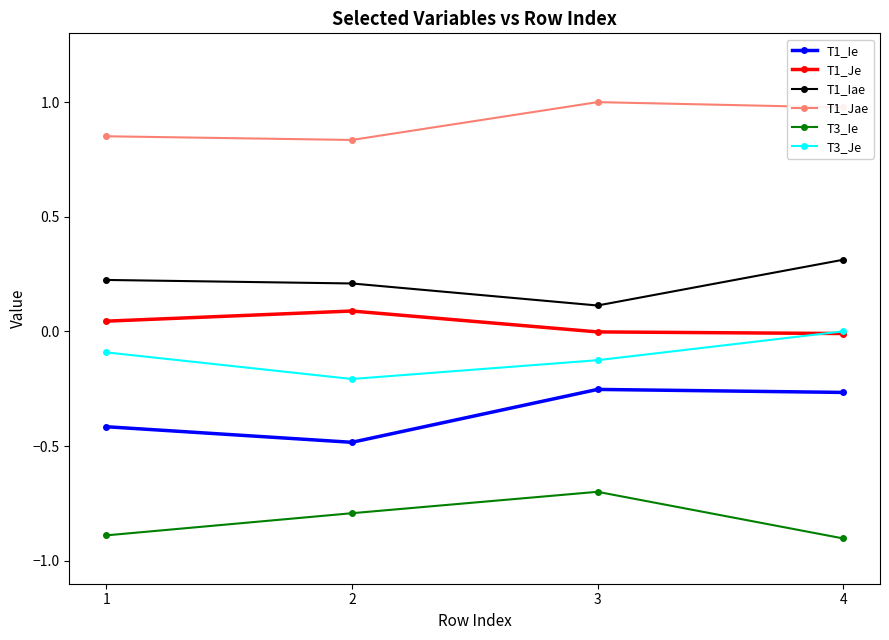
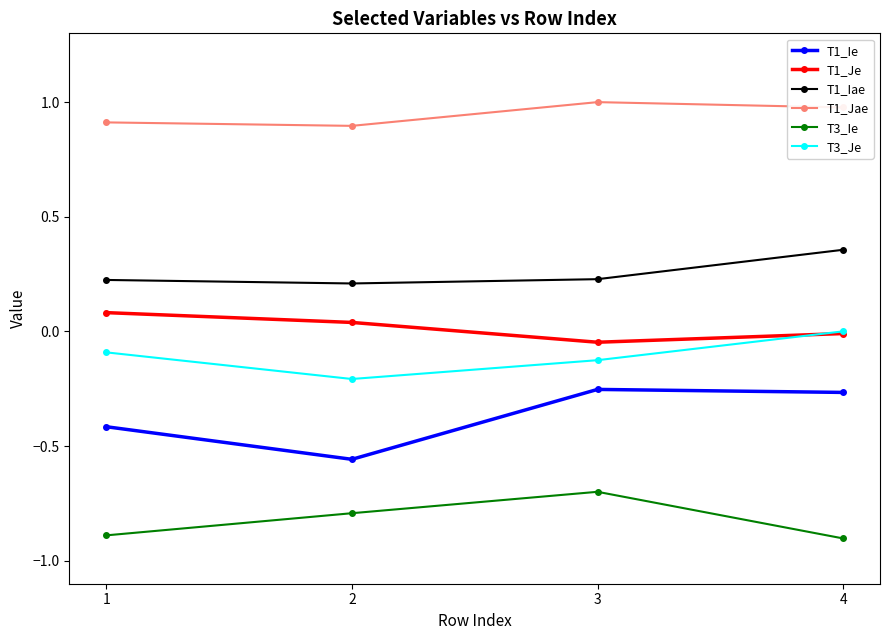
T1_Je, 1: 0.04 -> 0.08
T1_Jae, 1: 0.85 -> 0.91
T1_Ie, 2: -0.48 -> -0.56
T1_Je, 2: 0.09 -> 0.04
T1_Jae, 2: 0.84 -> 0.90
T1_Je, 3: 0.00 -> -0.05
T1_Iae, 3: 0.11 -> 0.23
T1_Iae, 4: 0.31 -> 0.36
